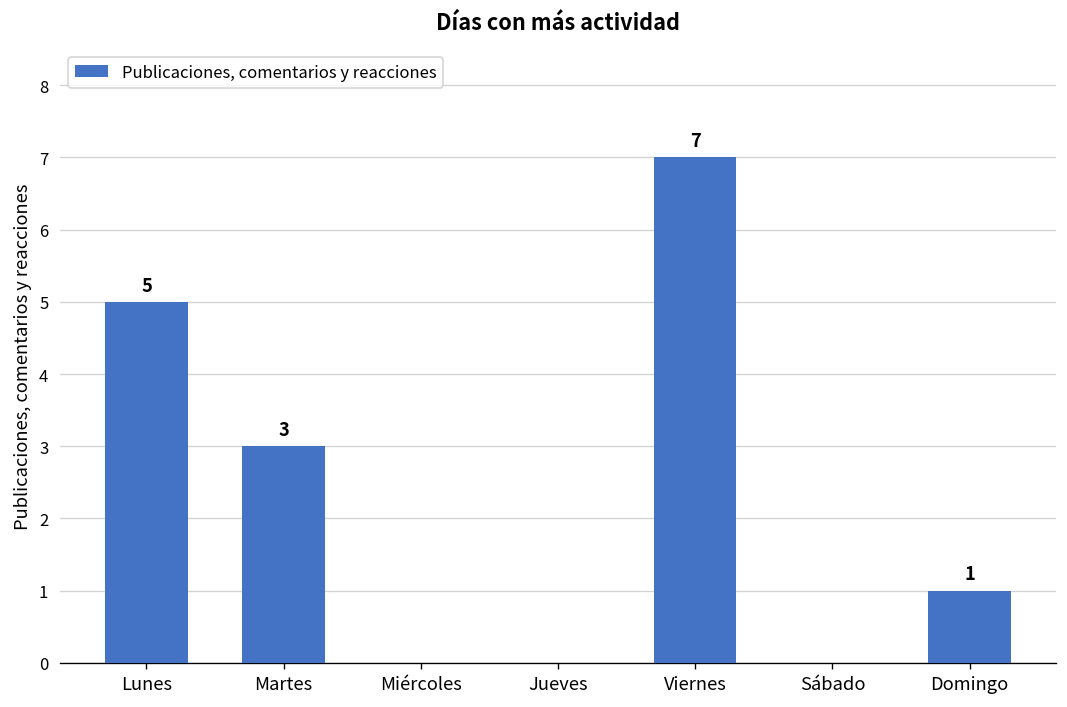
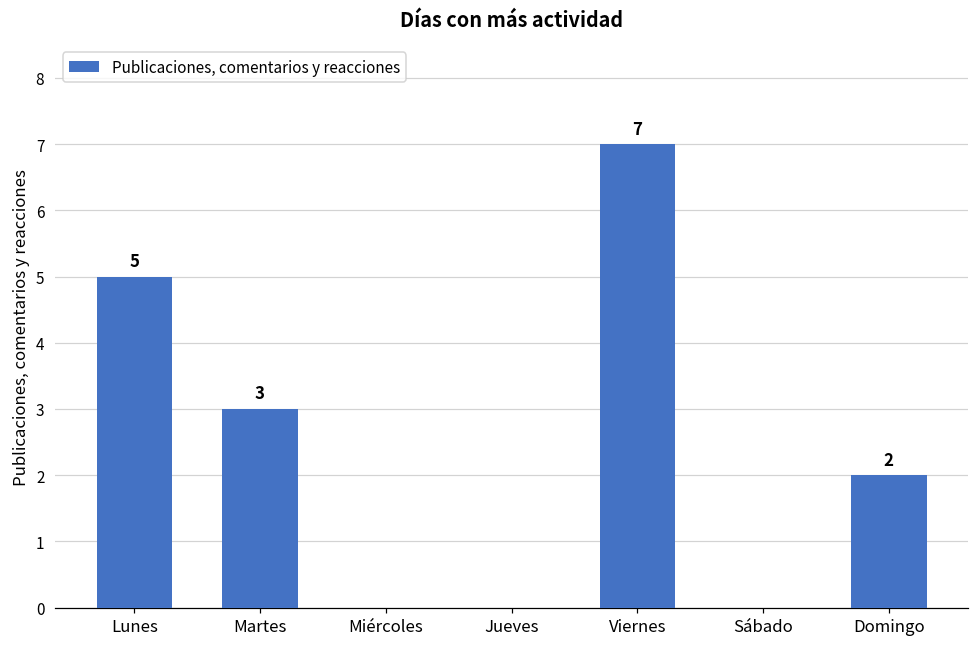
Domingo: 1 -> 2
